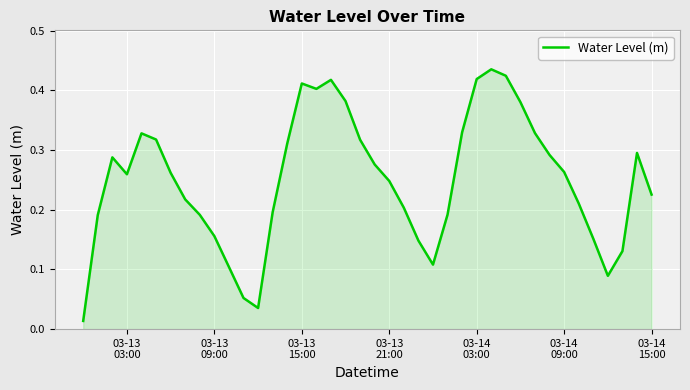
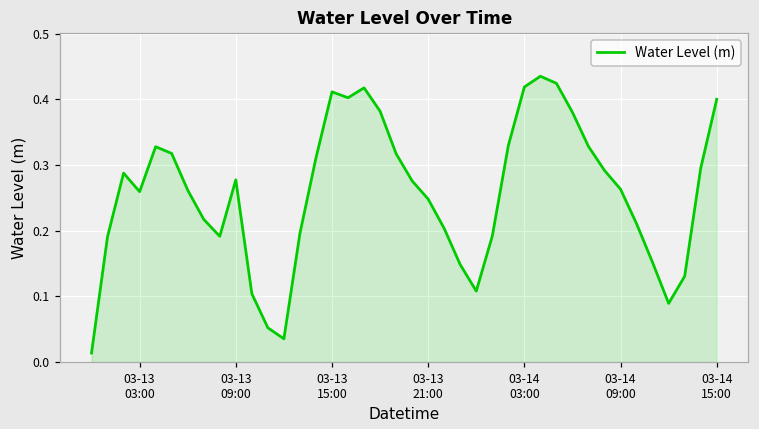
03-13 09:00: 0.16 -> 0.28
03-14 15:00: 0.23 -> 0.40
